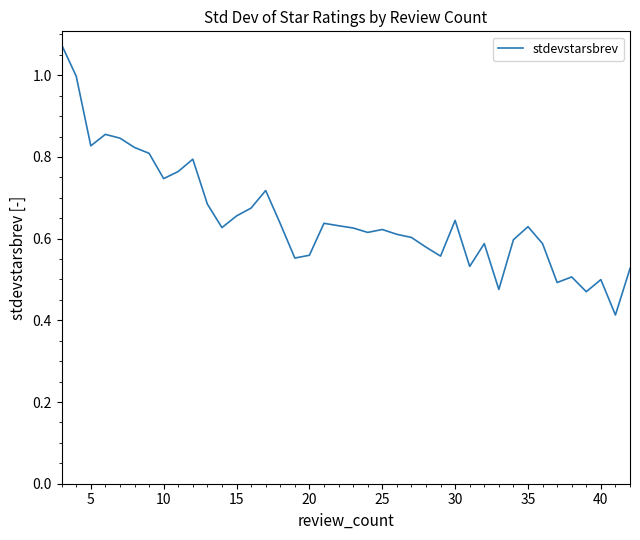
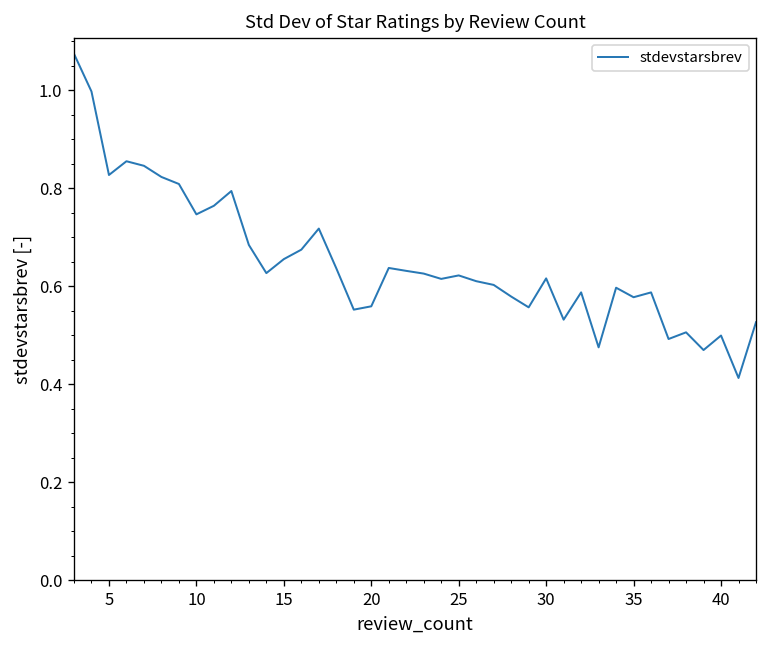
30: 0.64 -> 0.62
35: 0.63 -> 0.58
